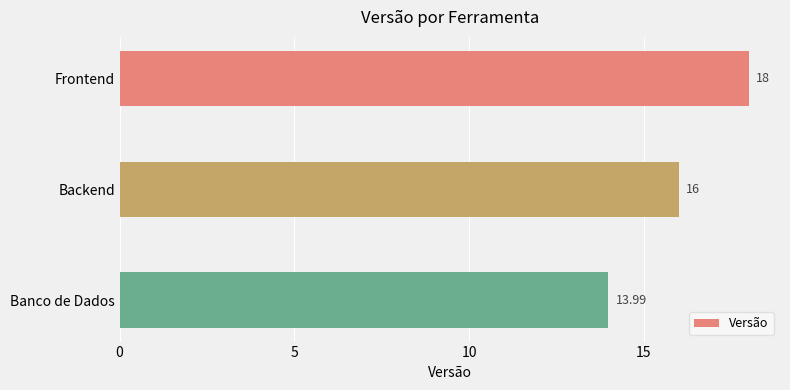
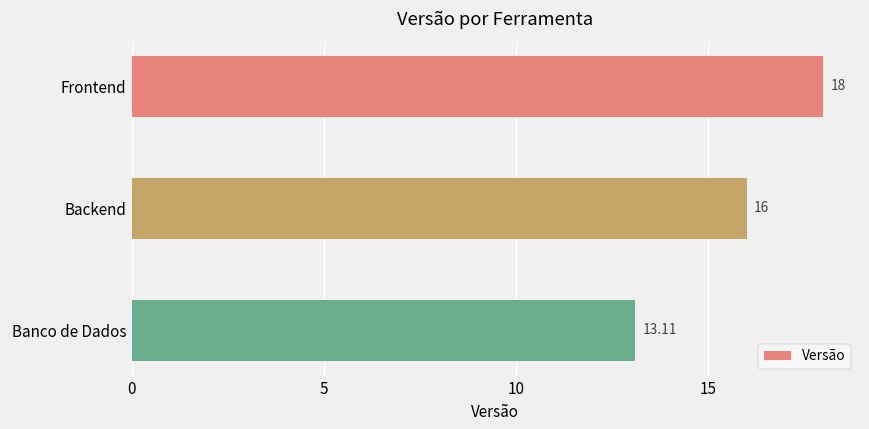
Banco de Dados: 13.99 -> 13.11
